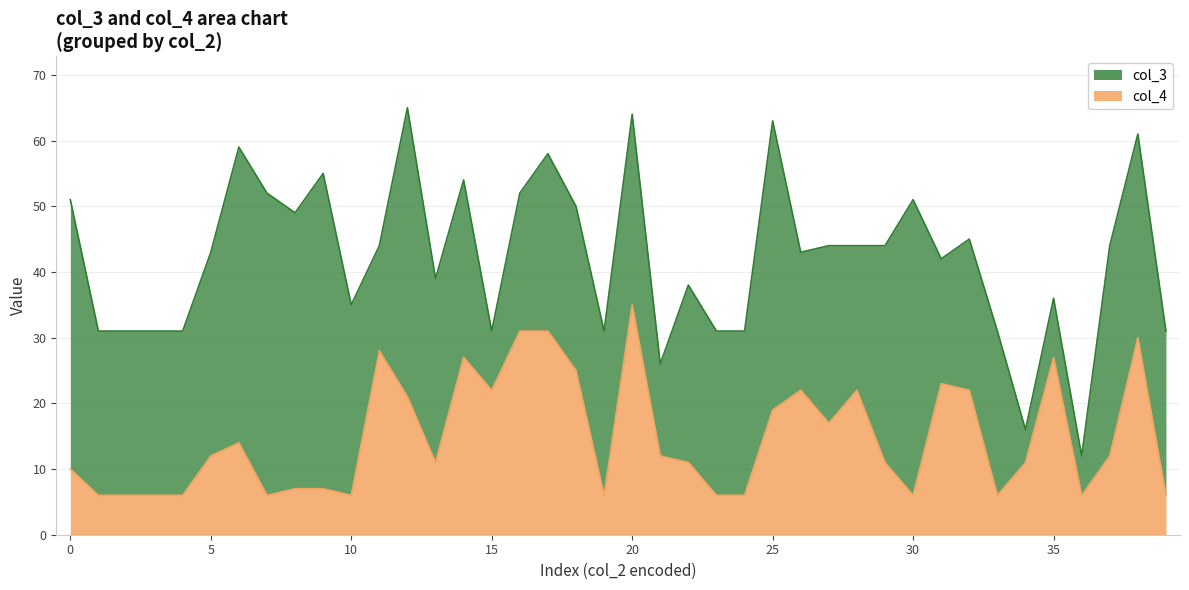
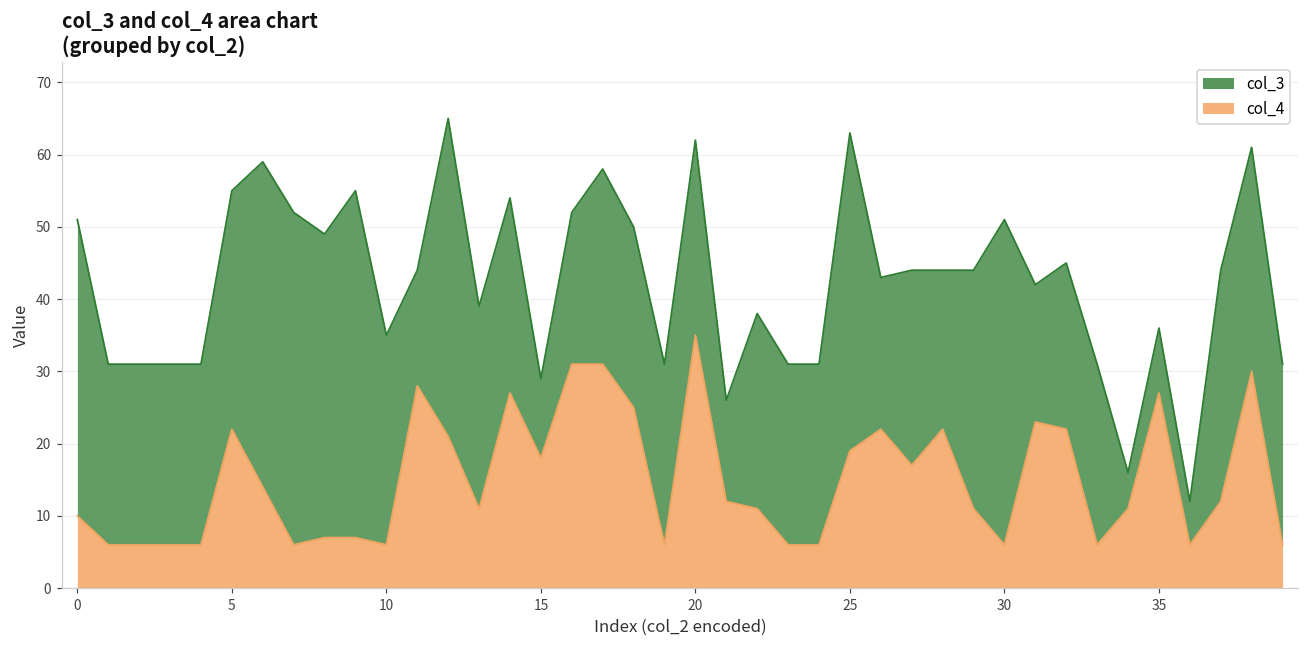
col_4, 5: 12 -> 22
col_3, 5: 31 -> 33
col_4, 15: 22 -> 18
col_3, 15: 9 -> 11
col_3, 20: 29 -> 27
